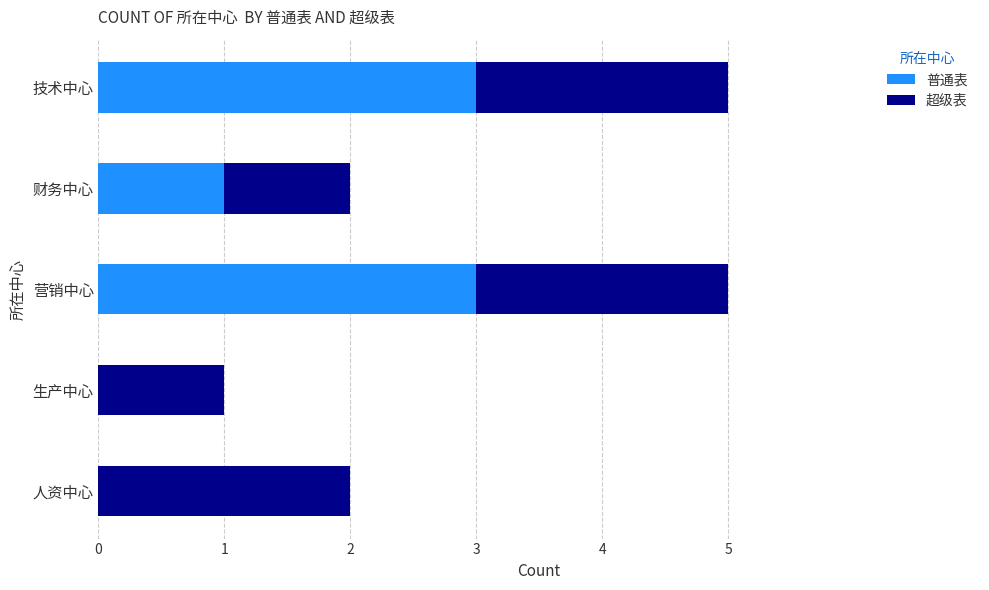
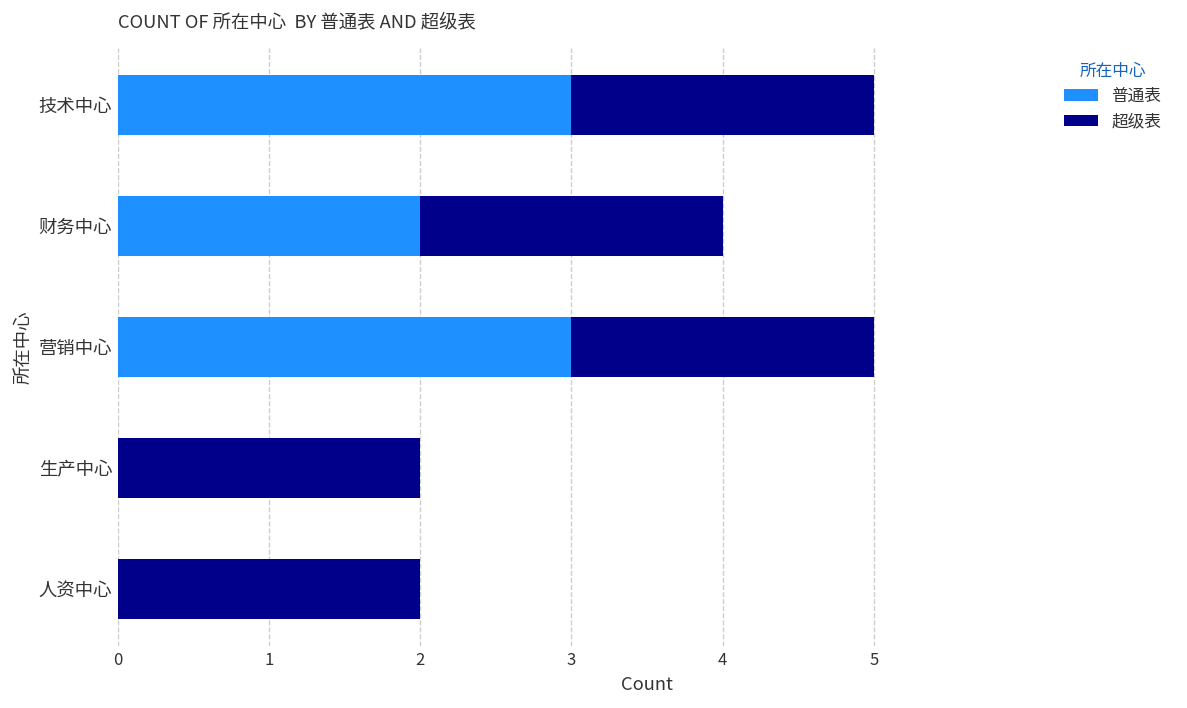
普通表, 财务中心: 1 -> 2
超级表, 财务中心: 1 -> 2
超级表, 生产中心: 1 -> 2
